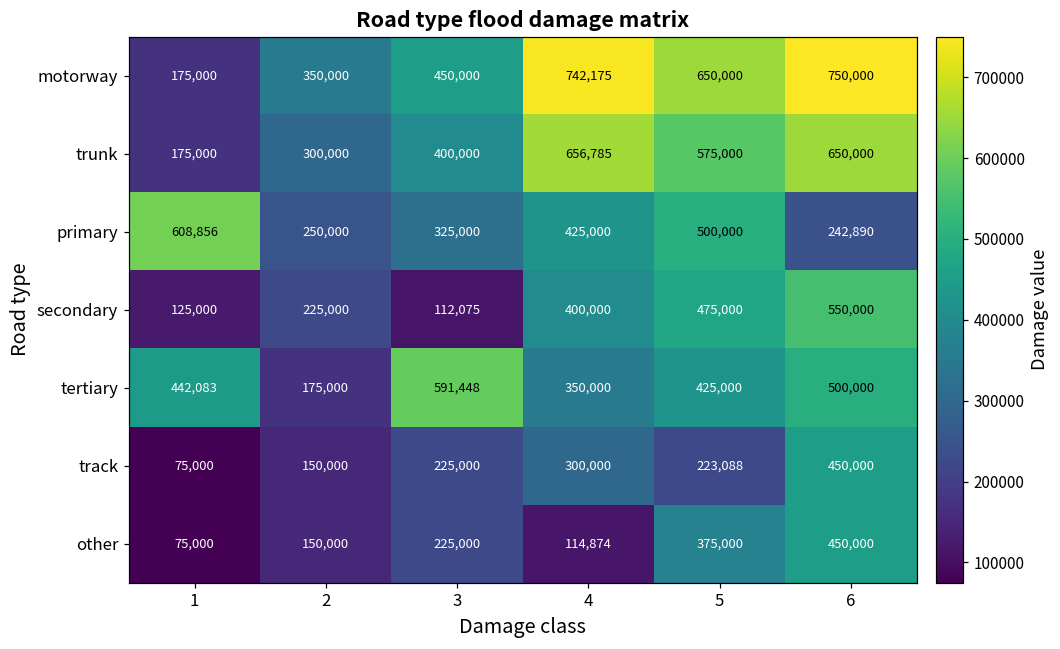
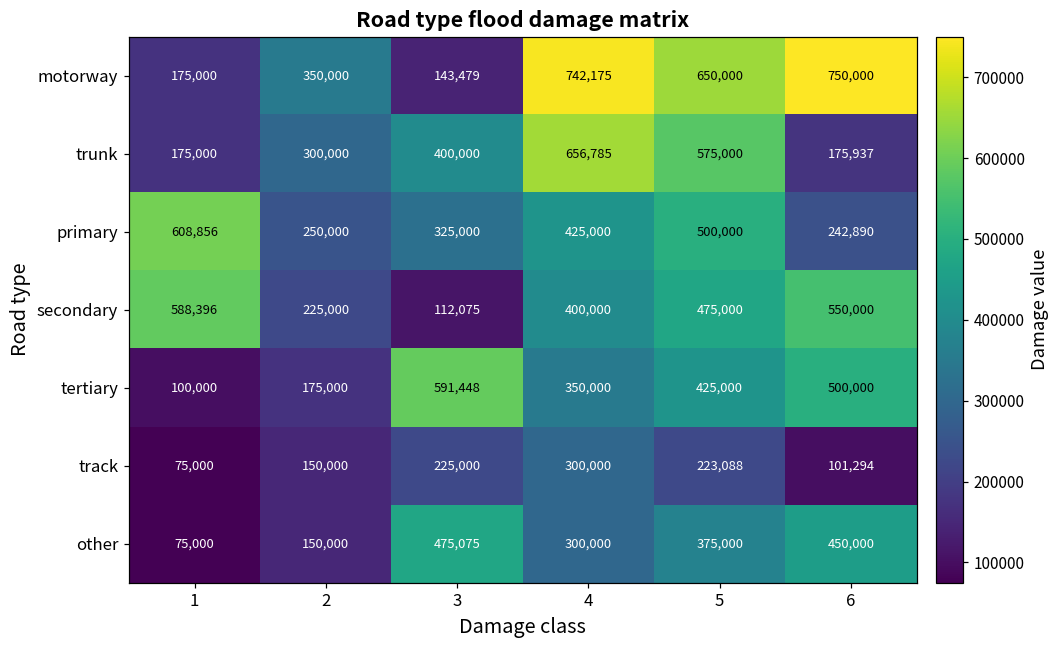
motorway, 3: 450,000 -> 143,479
trunk, 6: 650,000 -> 175,937
secondary, 1: 125,000 -> 588,396
tertiary, 1: 442,083 -> 100,000
track, 6: 450,000 -> 101,294
other, 3: 225,000 -> 475,075
other, 4: 114,874 -> 300,000
